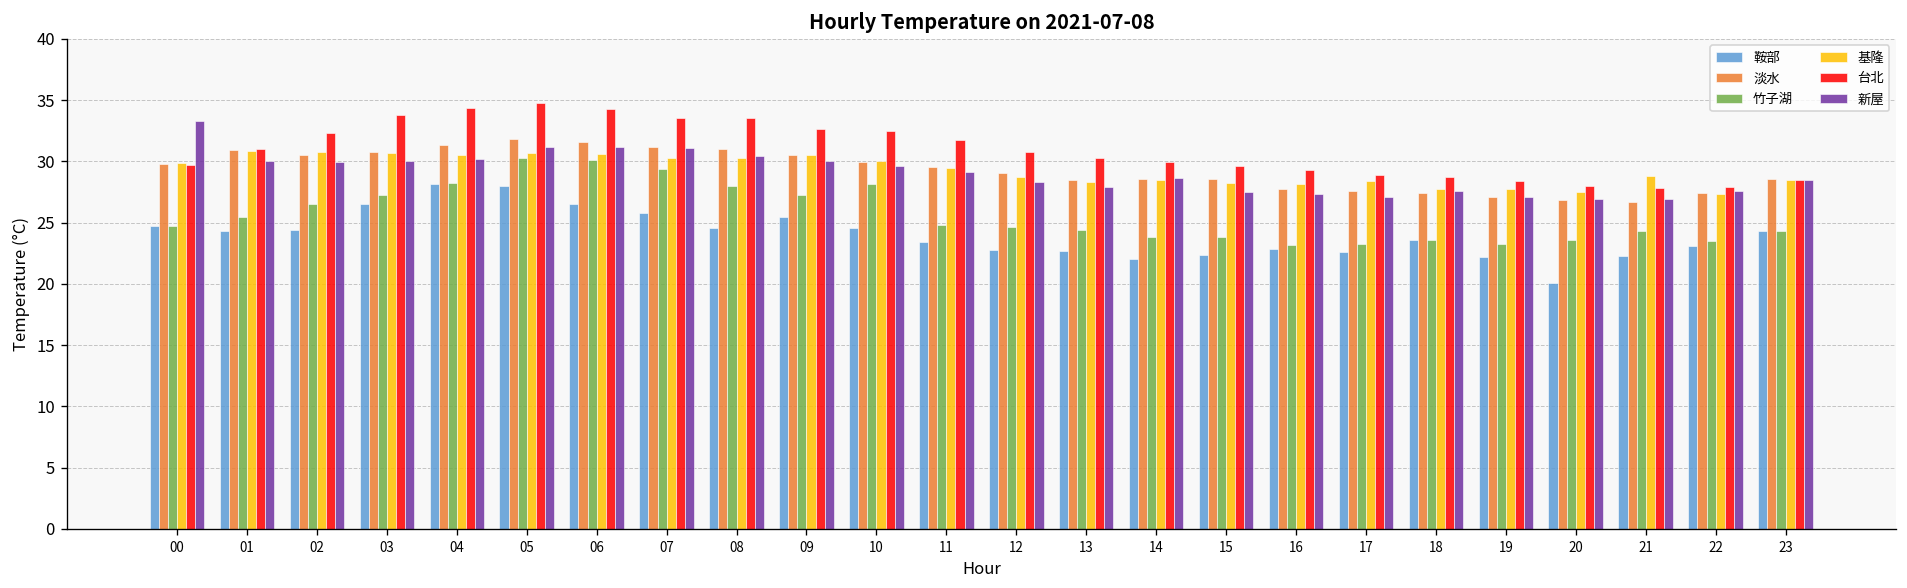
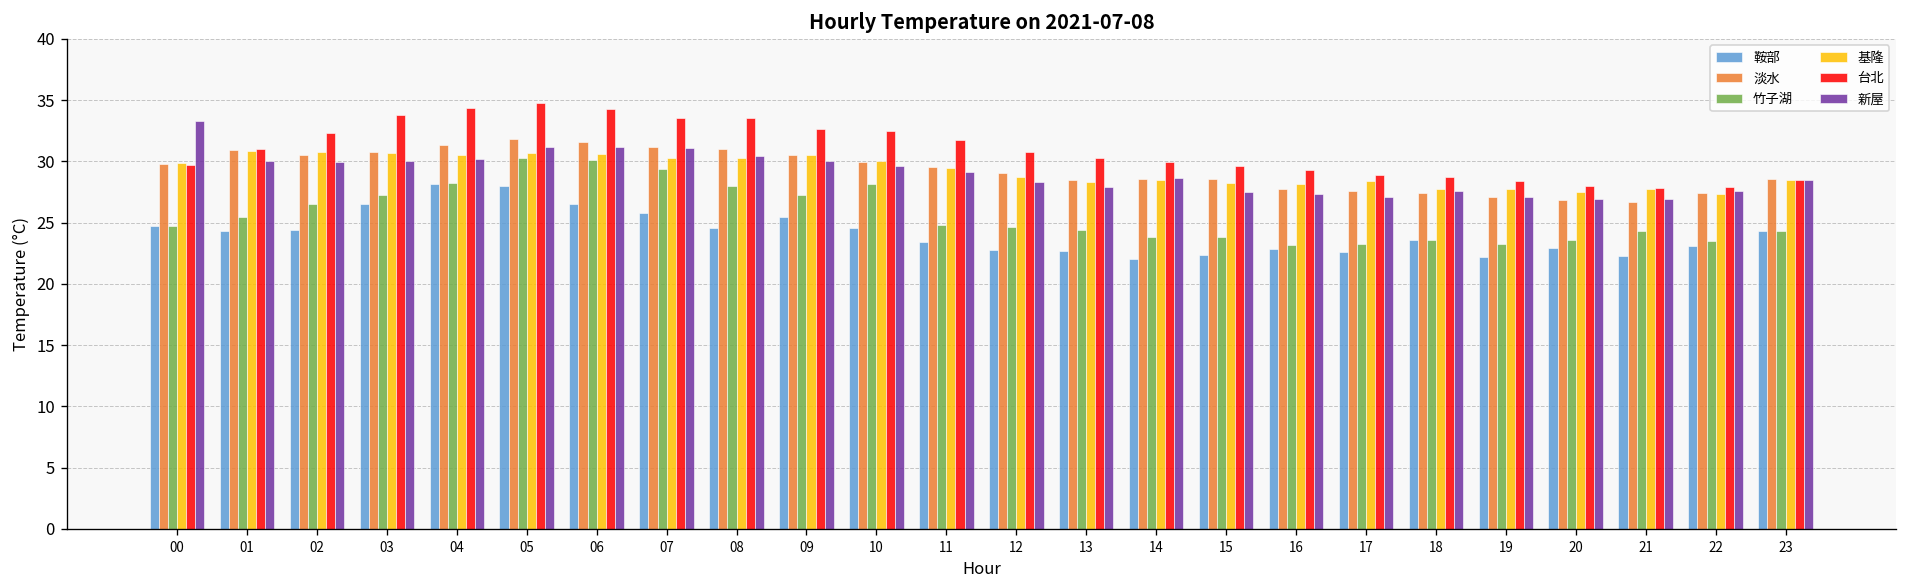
鞍部, 20: 20.1 -> 22.9
基隆, 21: 28.8 -> 27.8
